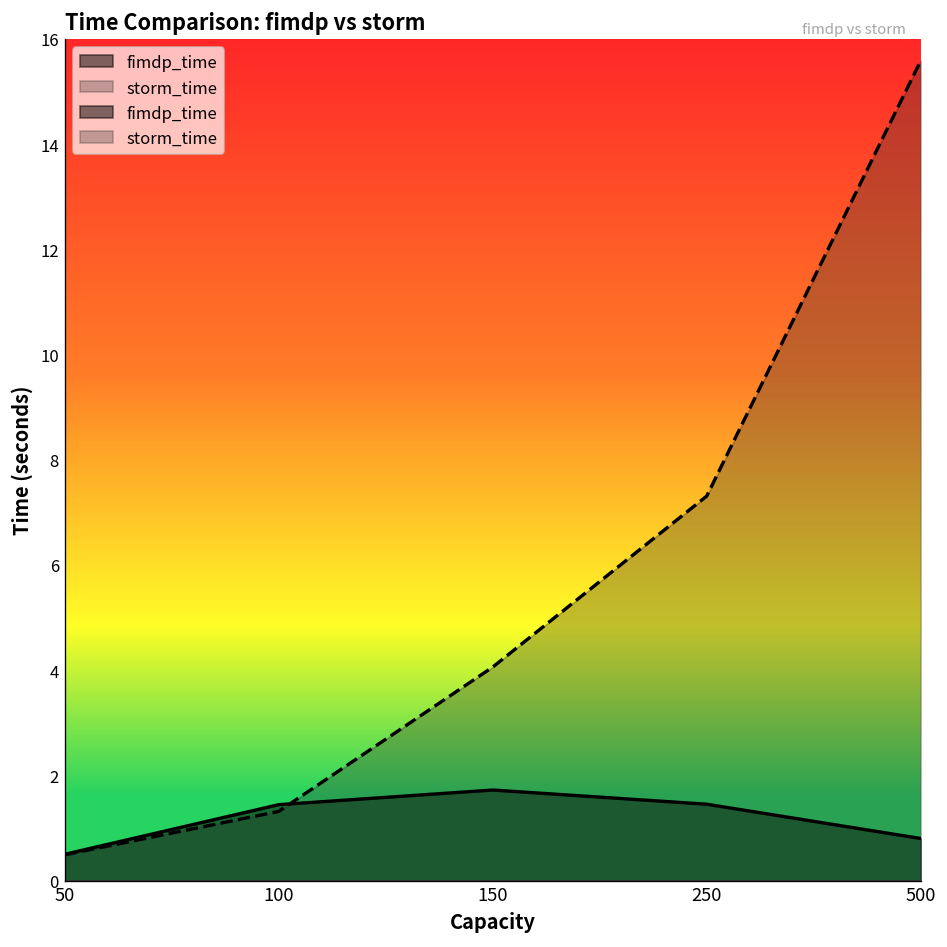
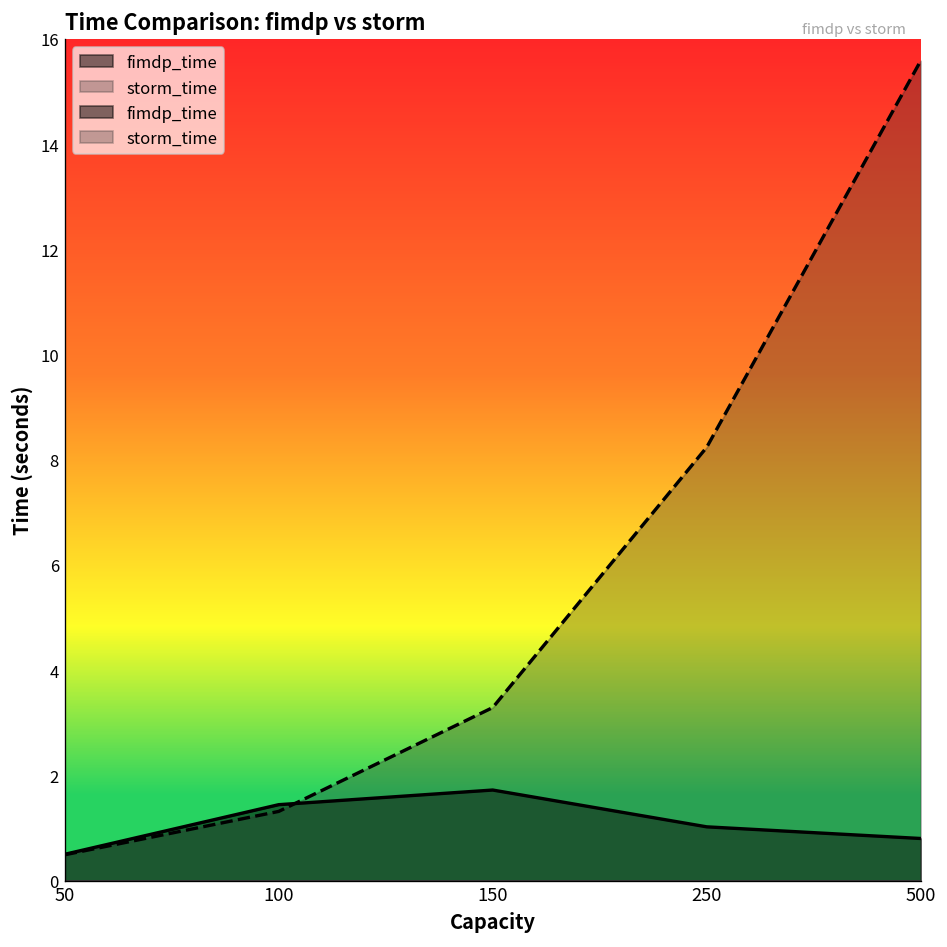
storm_time, 150: 4.1 -> 3.3
fimdp_time, 250: 1.5 -> 1.0
storm_time, 250: 7.3 -> 8.2
